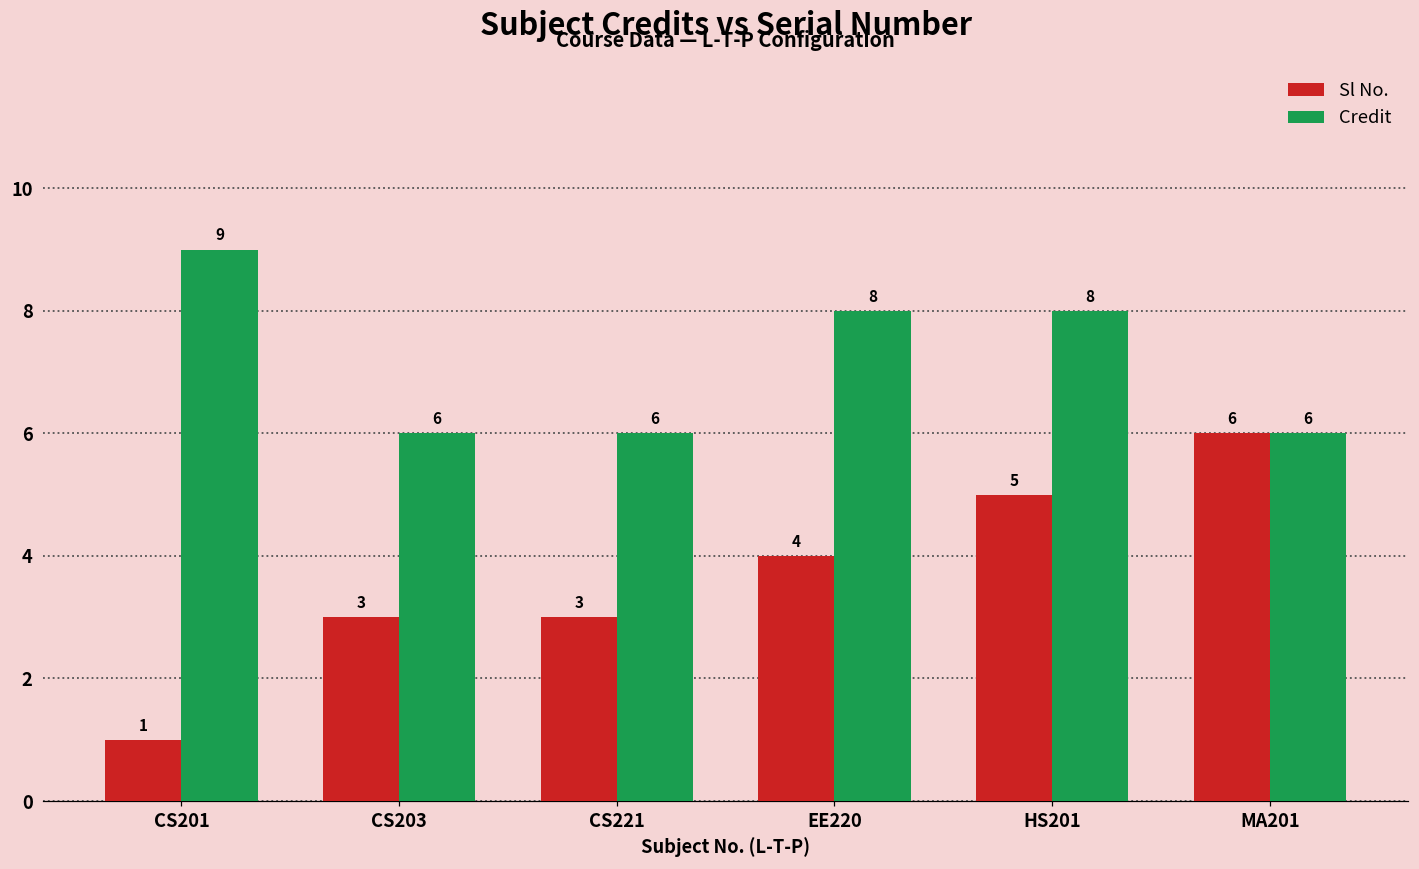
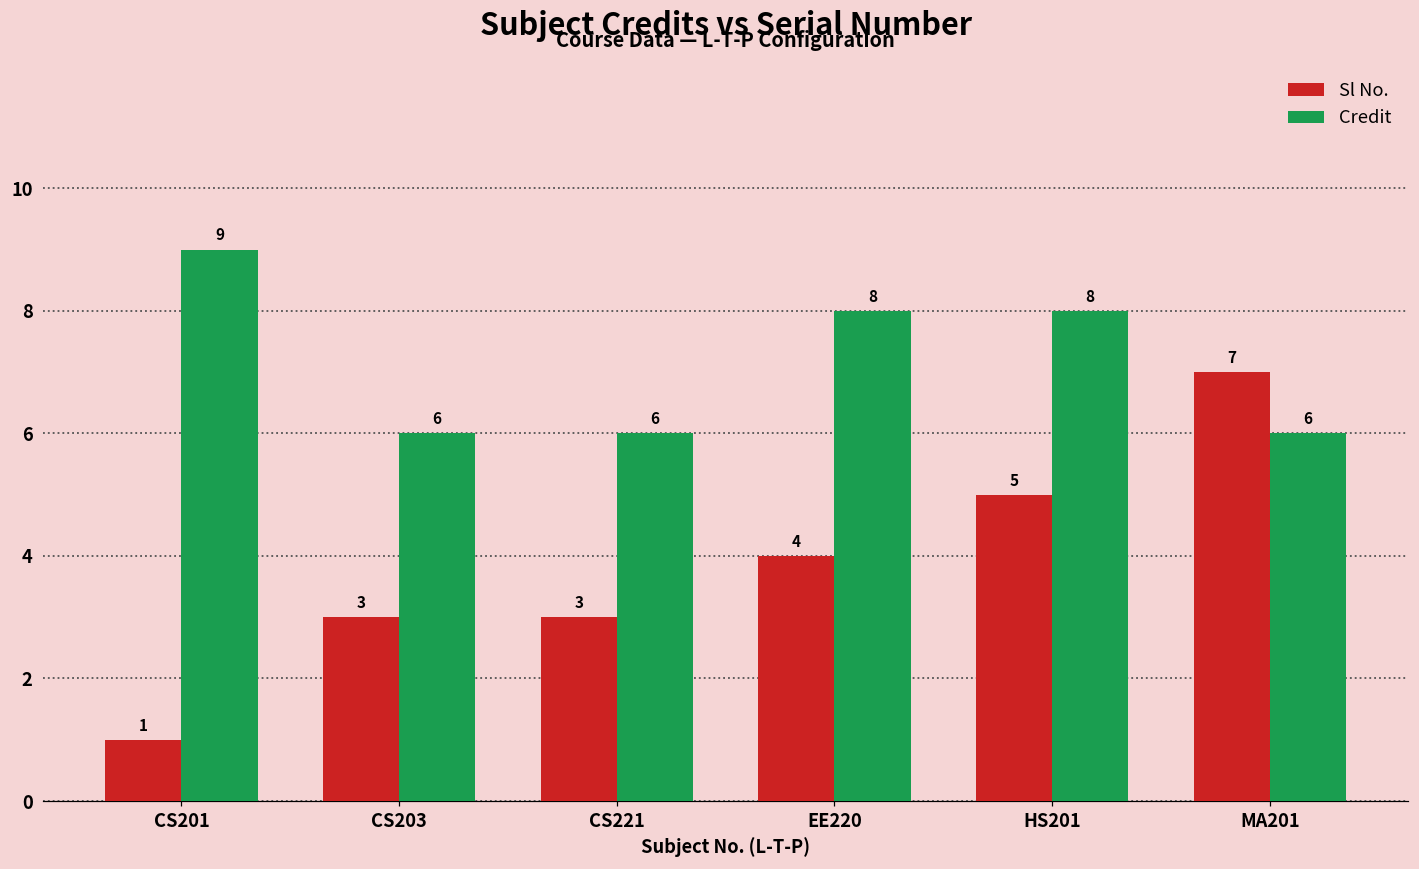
Sl No., MA201: 6 -> 7
